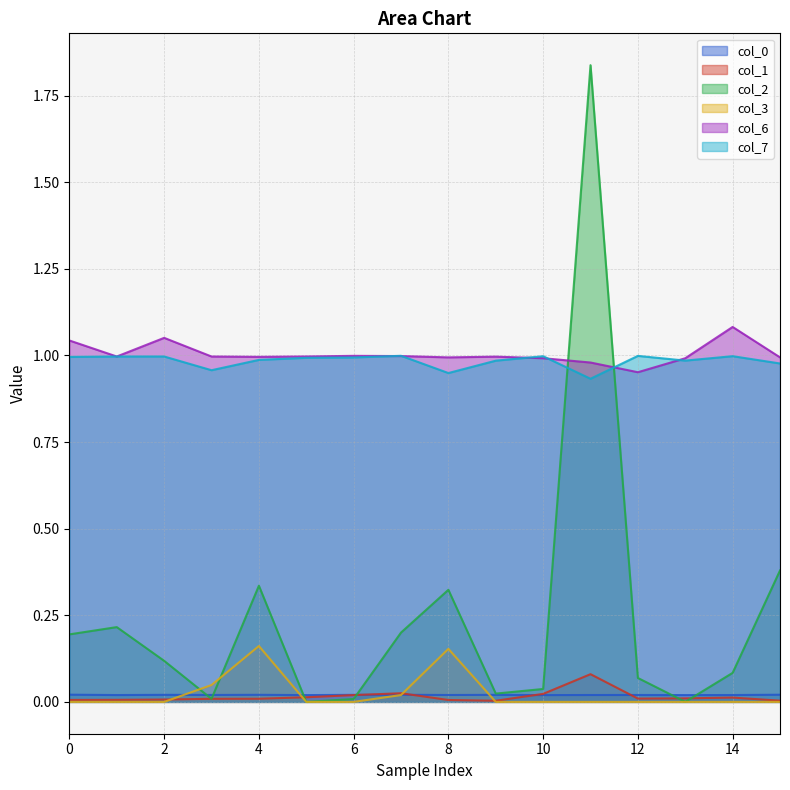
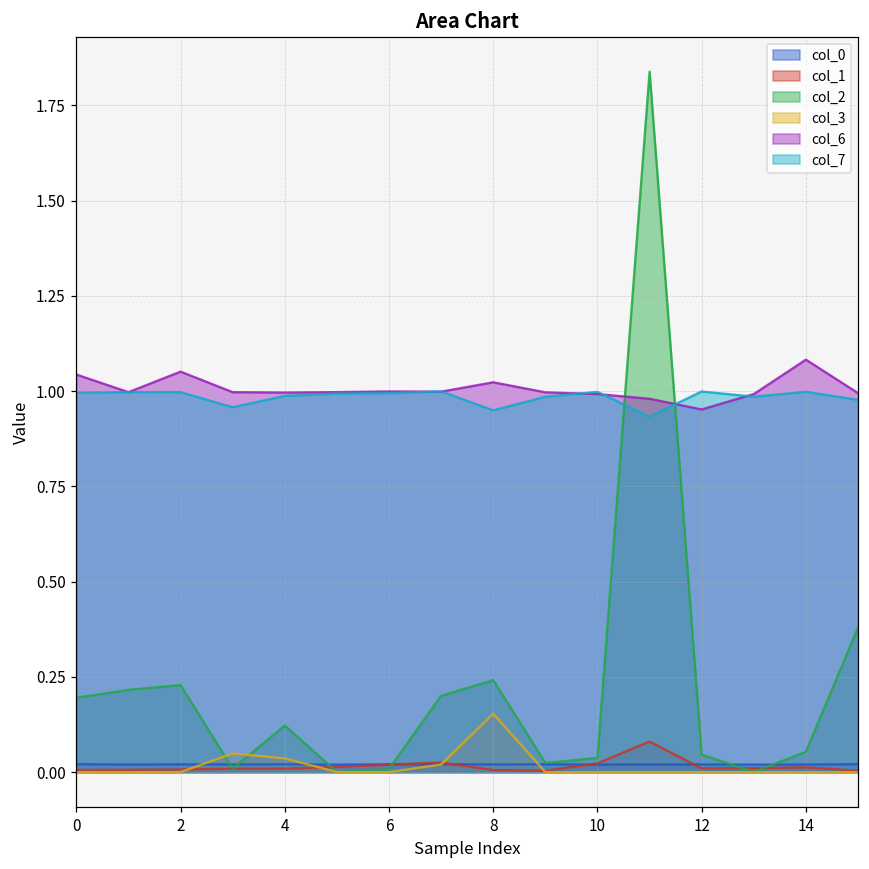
col_2, 2: 0.12 -> 0.23
col_2, 4: 0.34 -> 0.12
col_3, 4: 0.16 -> 0.04
col_2, 8: 0.32 -> 0.24
col_6, 8: 0.99 -> 1.02
col_2, 12: 0.07 -> 0.05
col_2, 14: 0.08 -> 0.05
